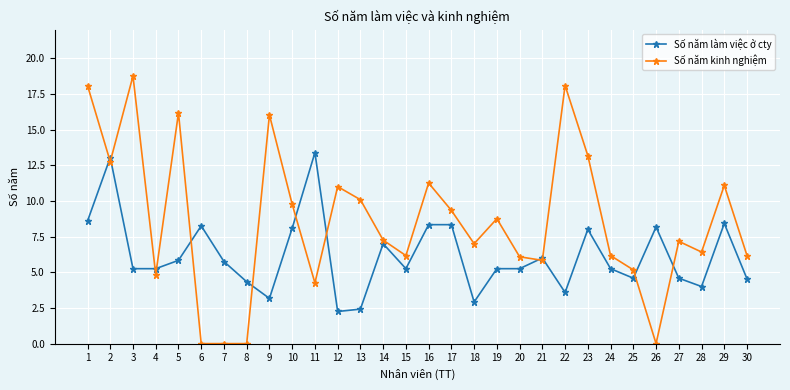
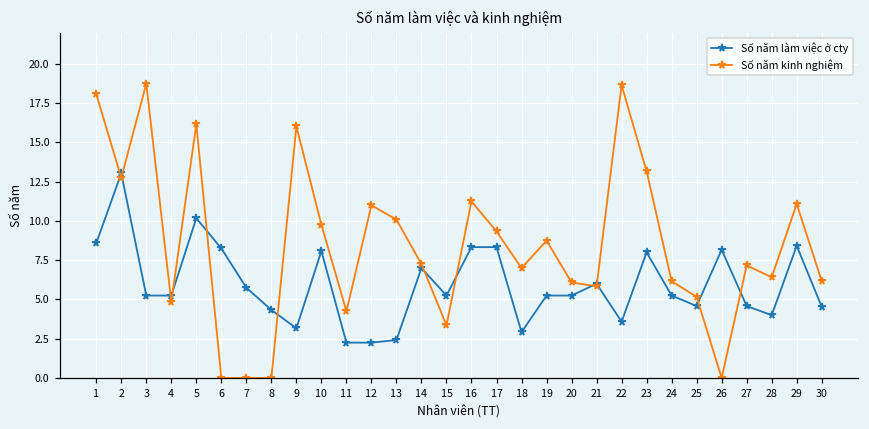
Số năm làm việc ở cty, 5: 5.8 -> 10.2
Số năm làm việc ở cty, 11: 13.4 -> 2.3
Số năm kinh nghiệm, 15: 6.2 -> 3.4
Số năm kinh nghiệm, 22: 18.1 -> 18.6
